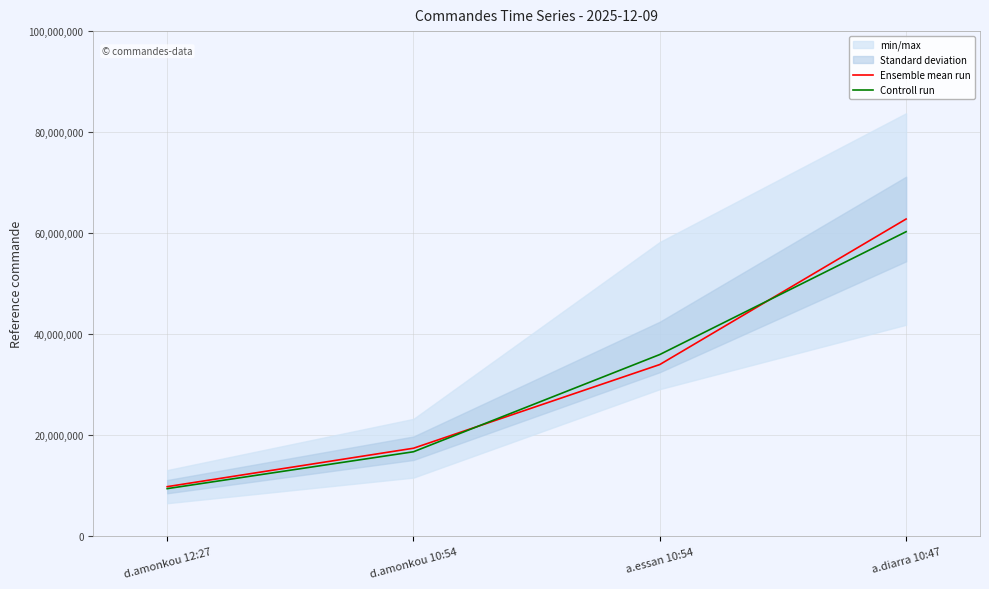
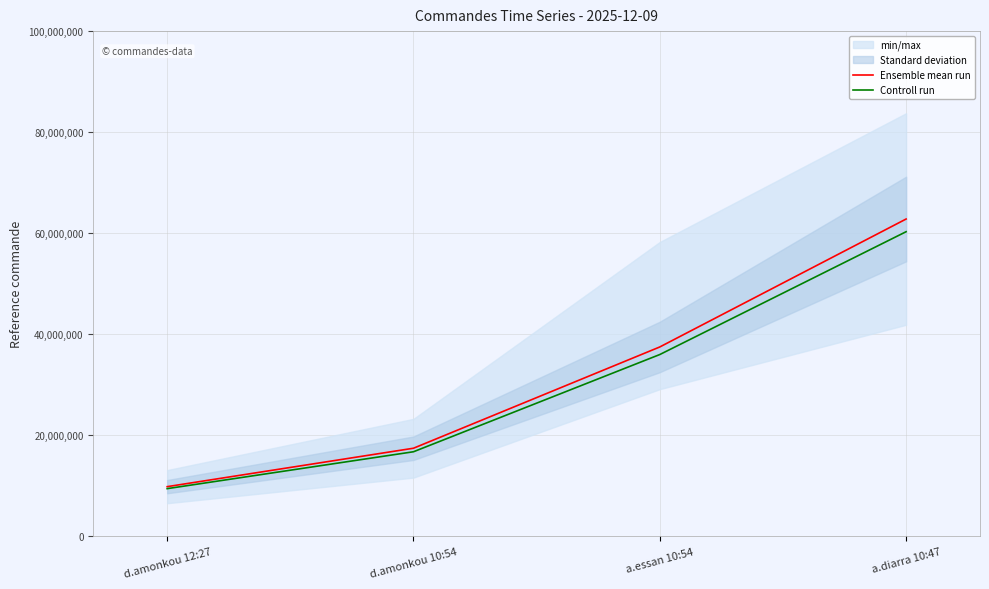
Ensemble mean run, a.essan 10:54: 34,000,000 -> 37,000,000
